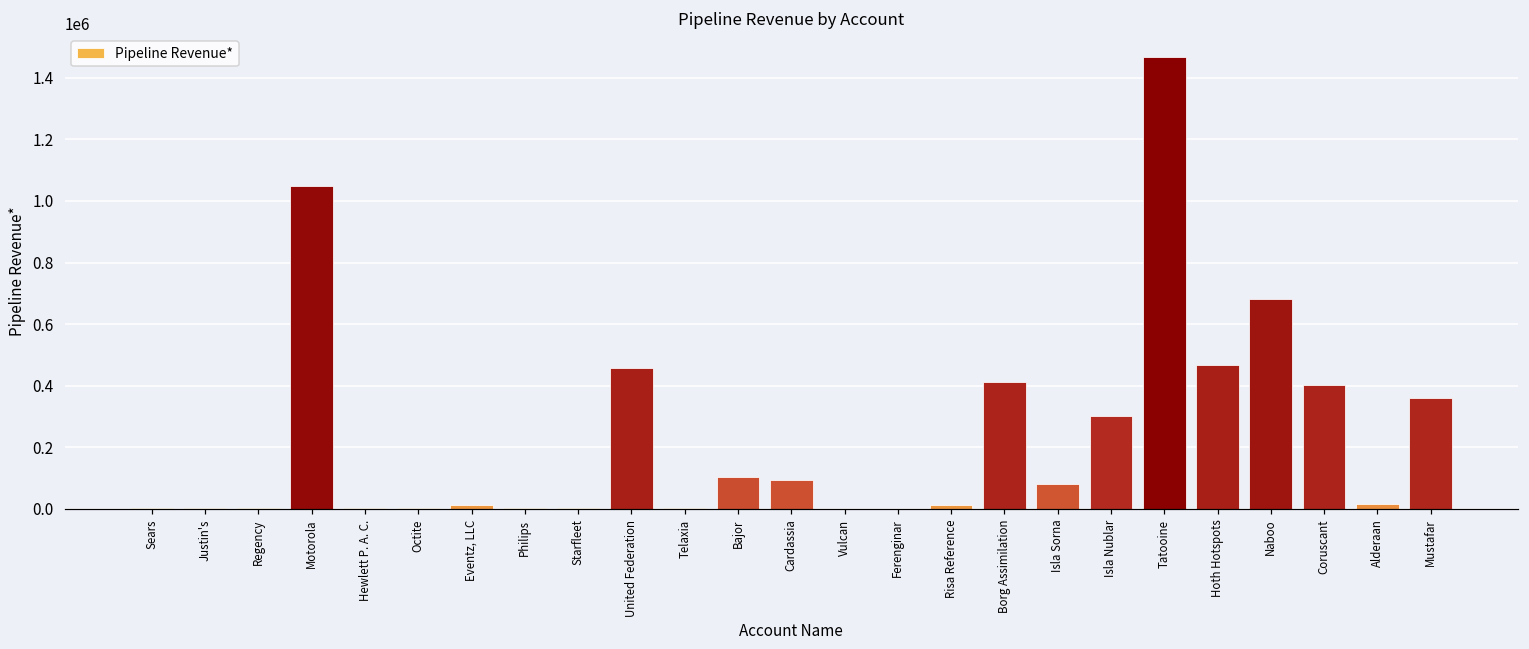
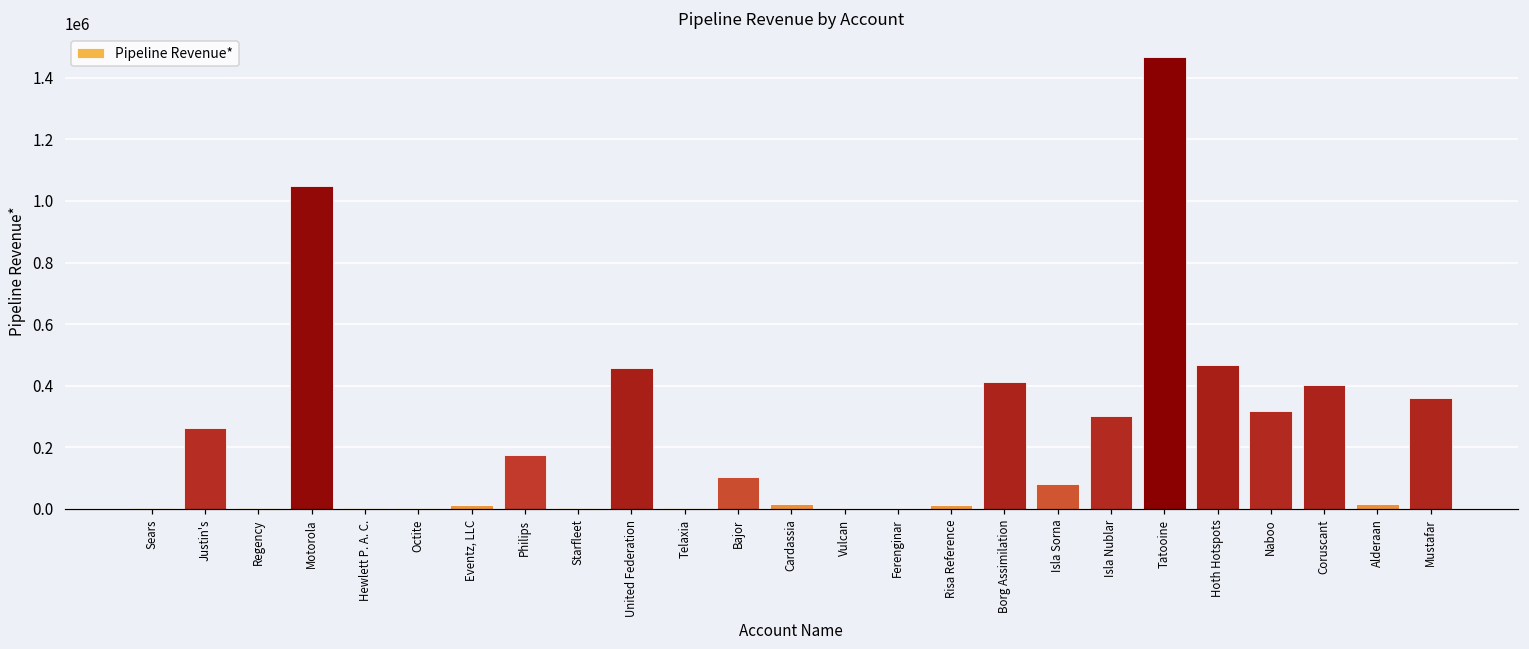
Justin's: 0 -> 260000
Philips: 0 -> 180000
Cardassia: 90000 -> 10000
Naboo: 680000 -> 320000
